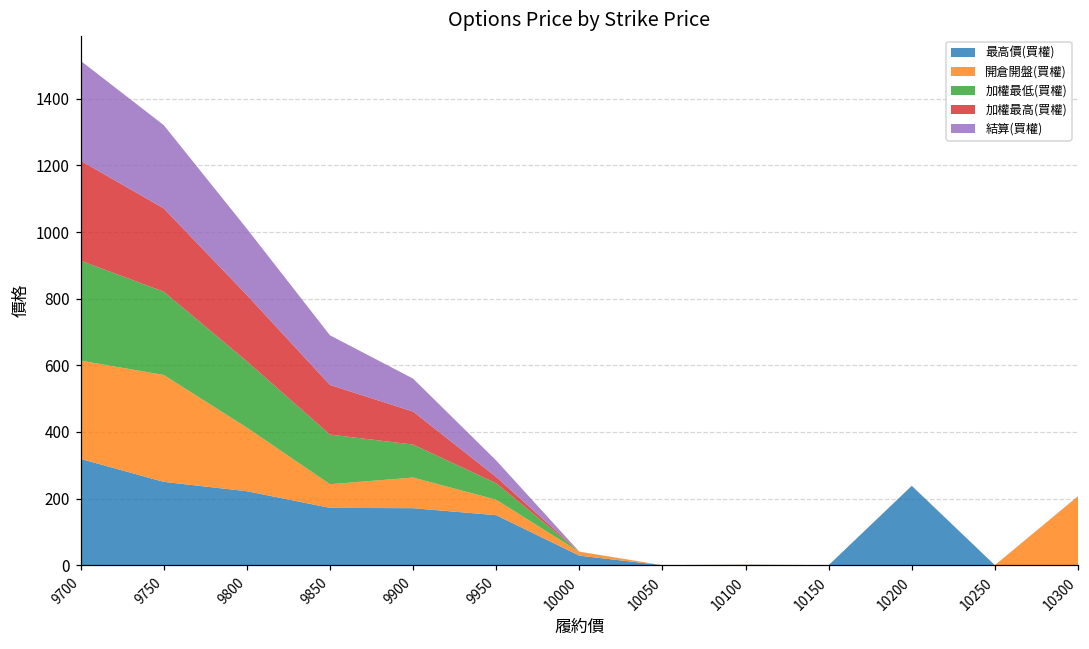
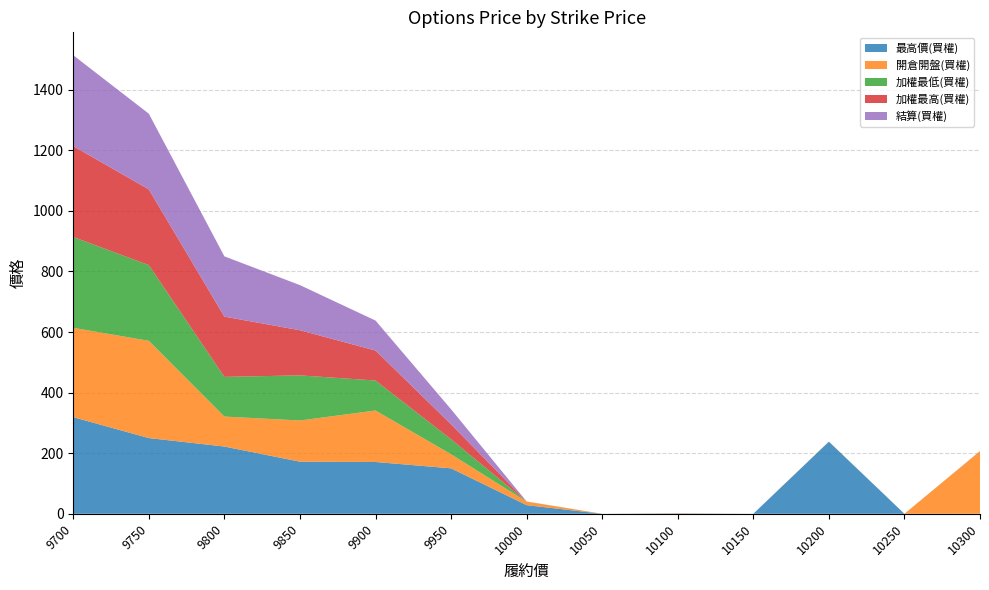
開倉開盤(買權), 9800: 190 -> 100
加權最低(買權), 9800: 200 -> 130
開倉開盤(買權), 9850: 70 -> 140
開倉開盤(買權), 9900: 90 -> 170
加權最高(買權), 9950: 20 -> 50
